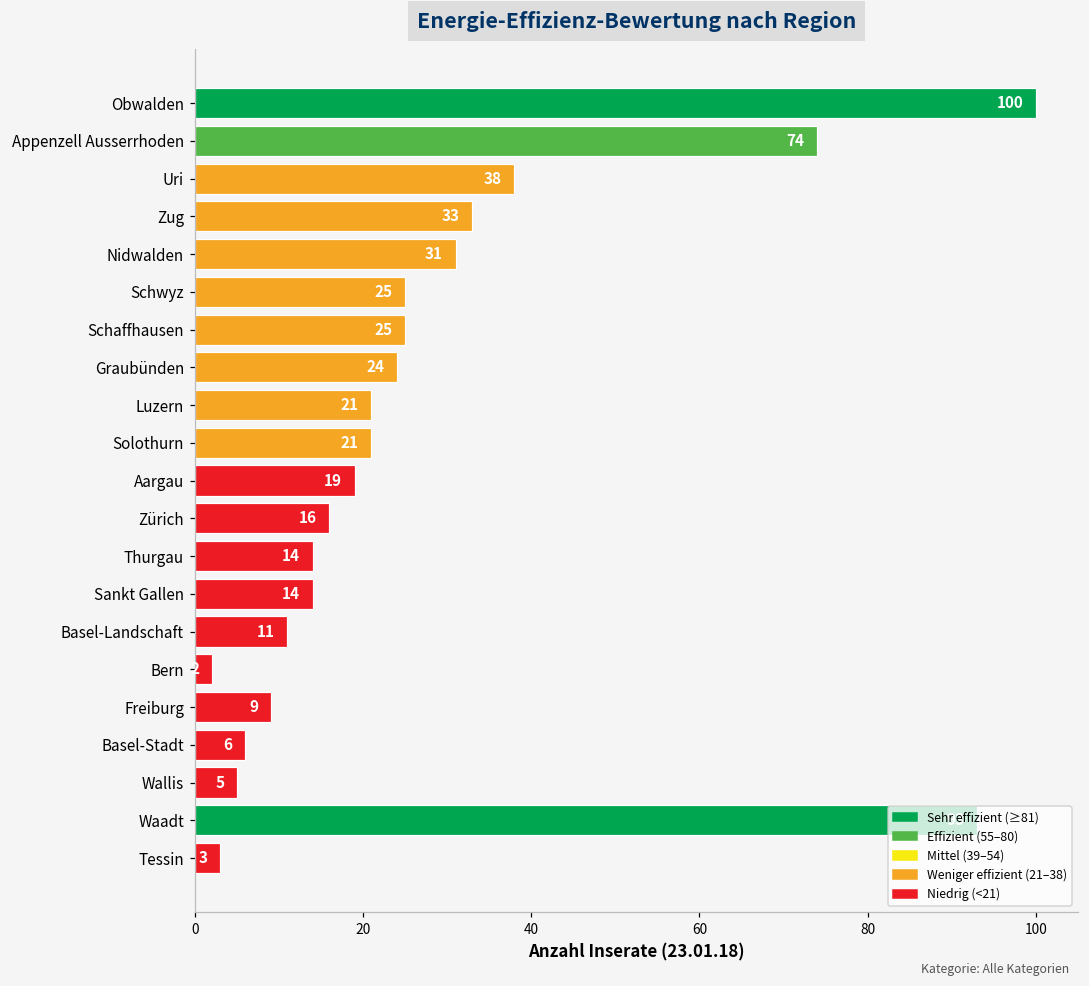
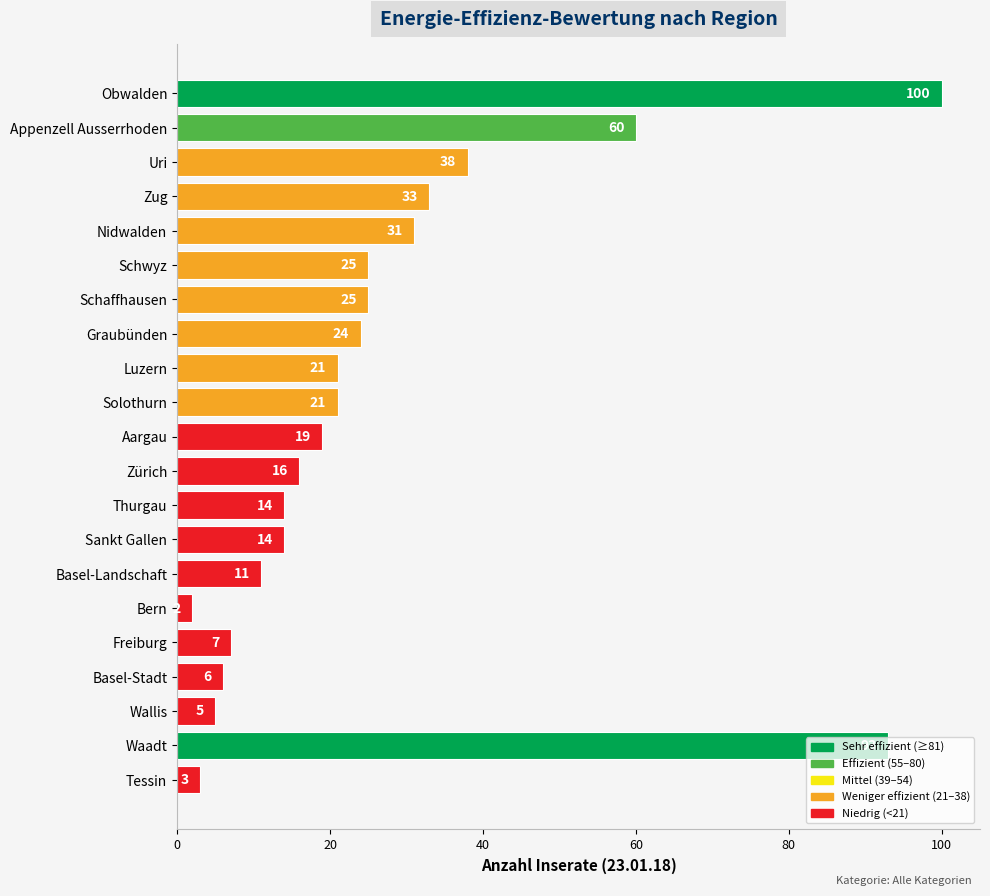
Appenzell Ausserrhoden: 74 -> 60
Freiburg: 9 -> 7
